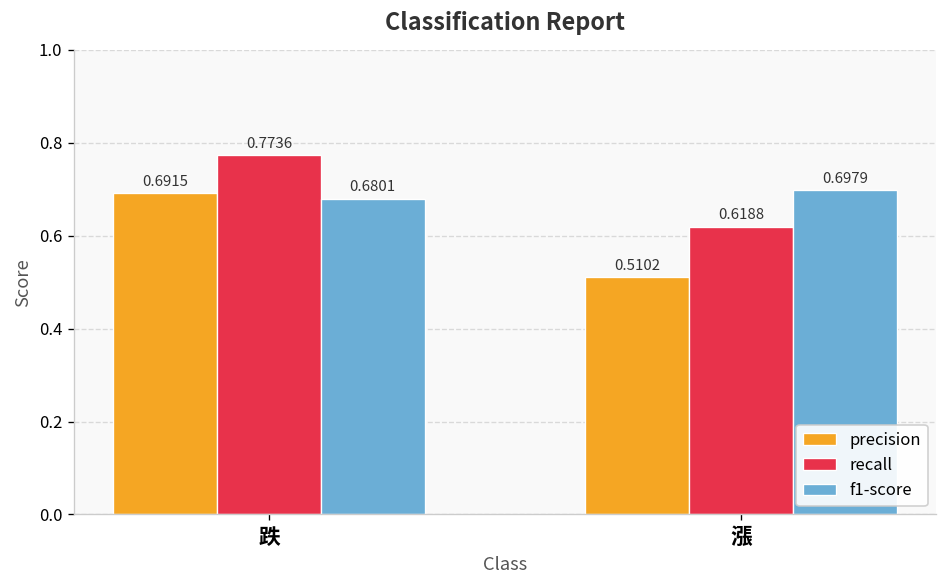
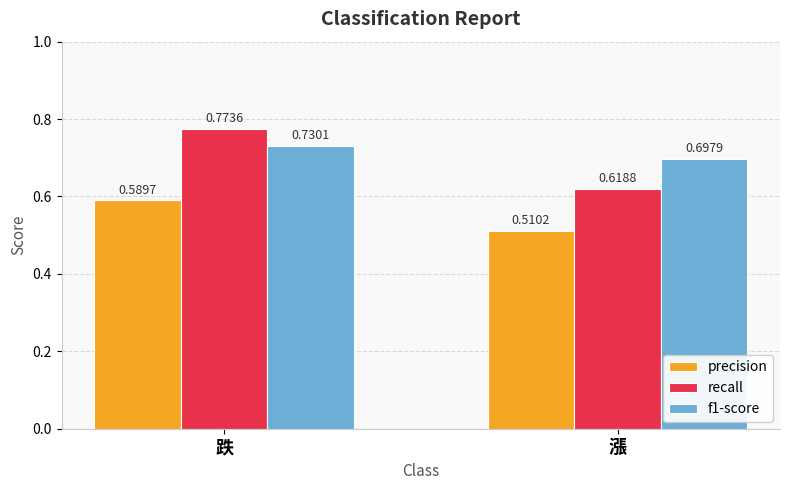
precision, 跌: 0.6915 -> 0.5897
f1-score, 跌: 0.6801 -> 0.7301
